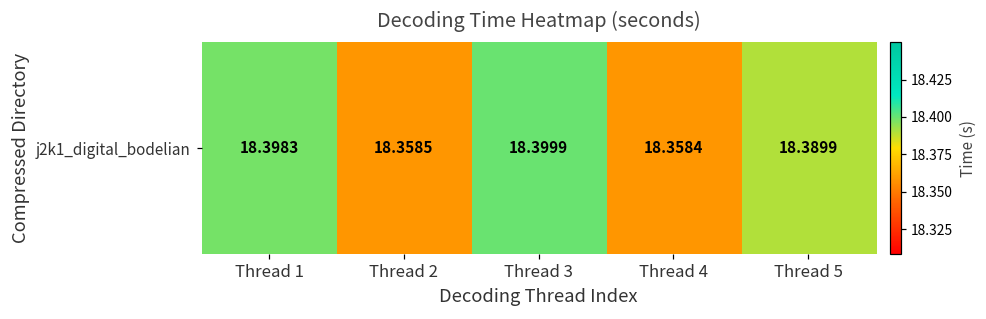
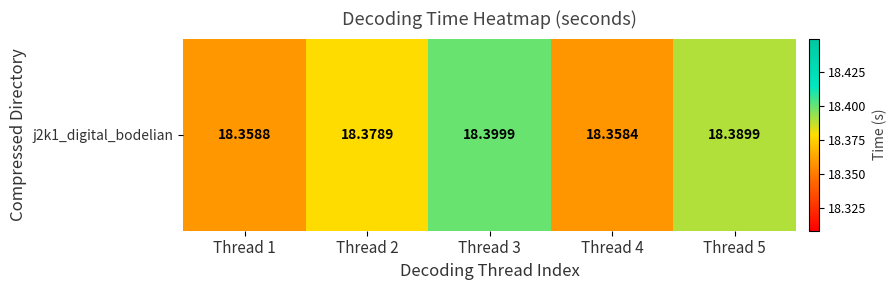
j2k1_digital_bodelian, Thread 1: 18.3983 -> 18.3588
j2k1_digital_bodelian, Thread 2: 18.3585 -> 18.3789
